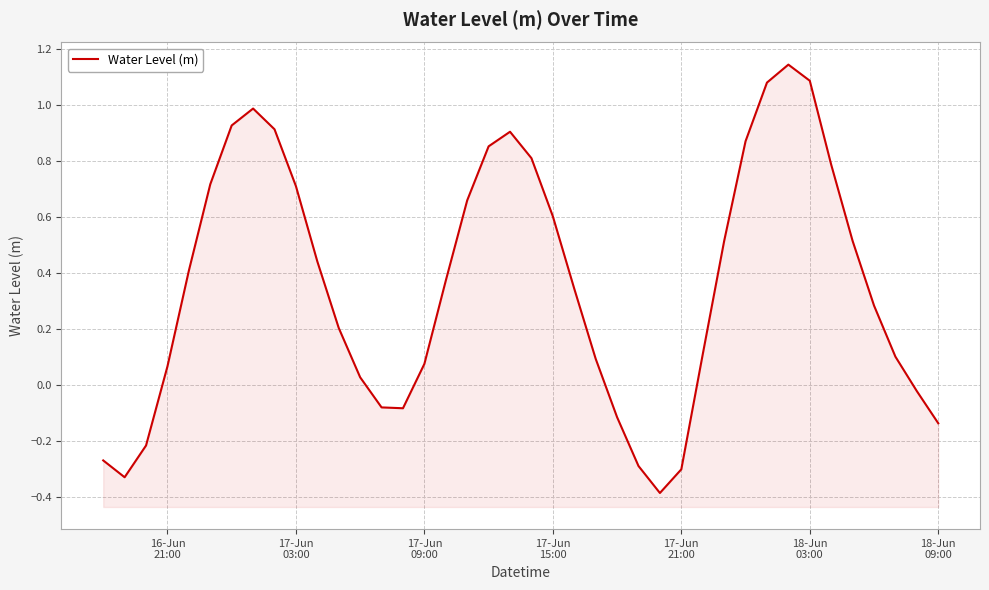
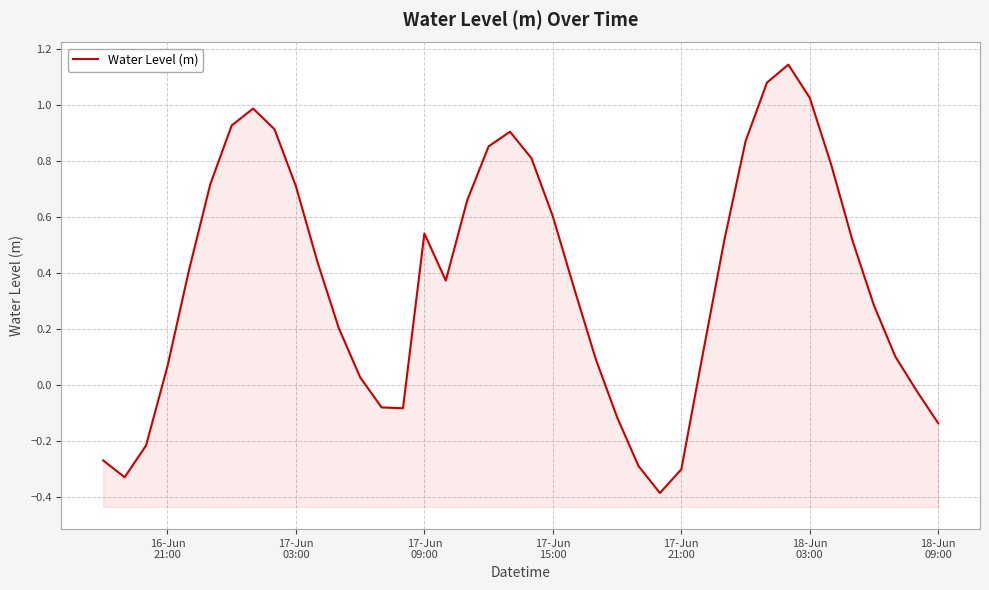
17-Jun 09:00: 0.07 -> 0.54
18-Jun 03:00: 1.09 -> 1.02
